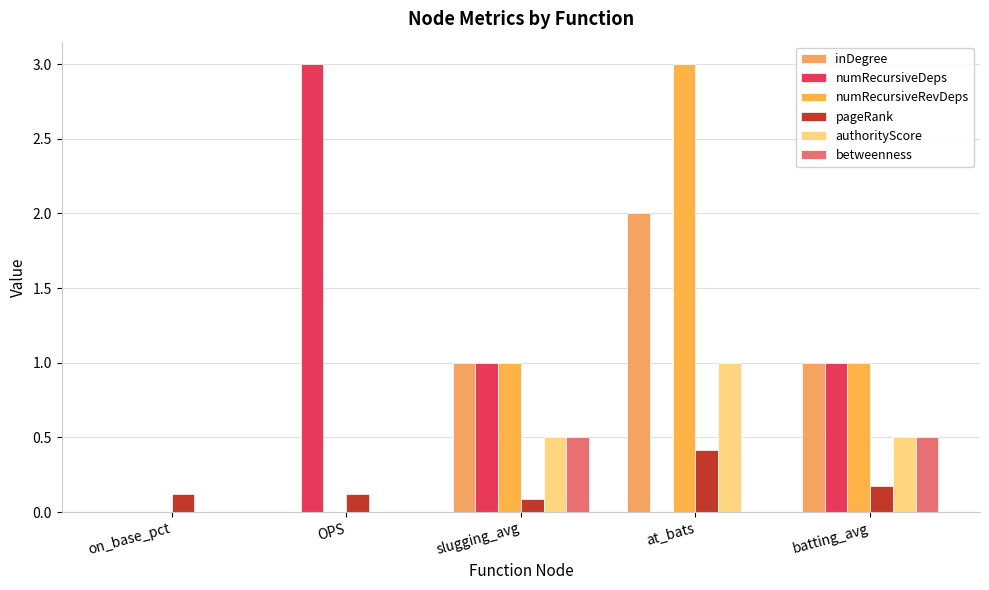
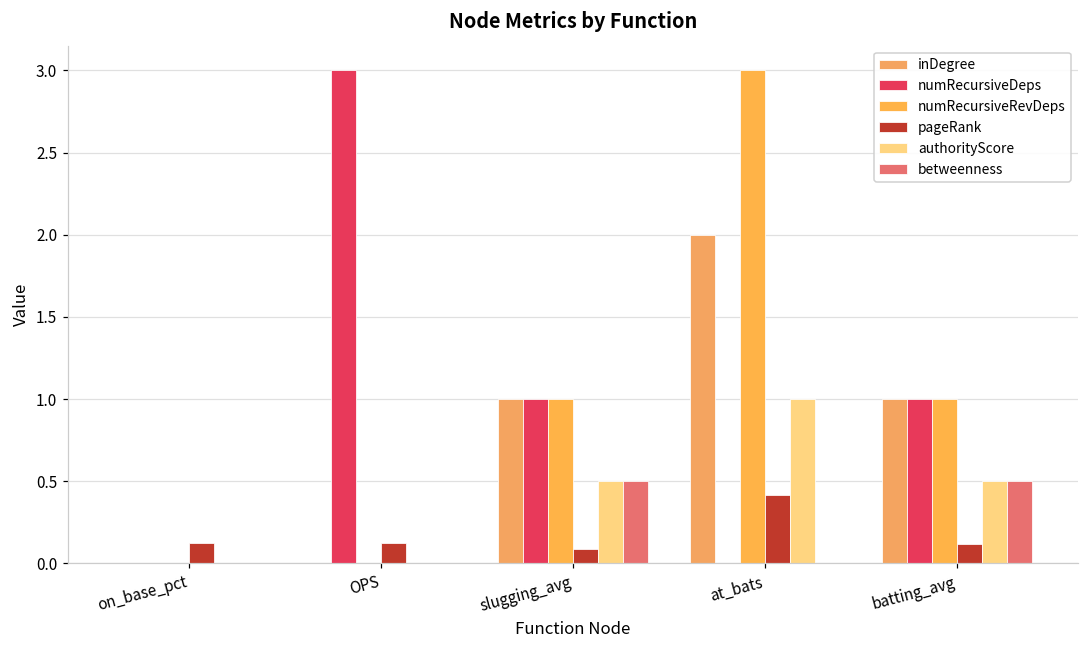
pageRank, batting_avg: 0.17 -> 0.12
